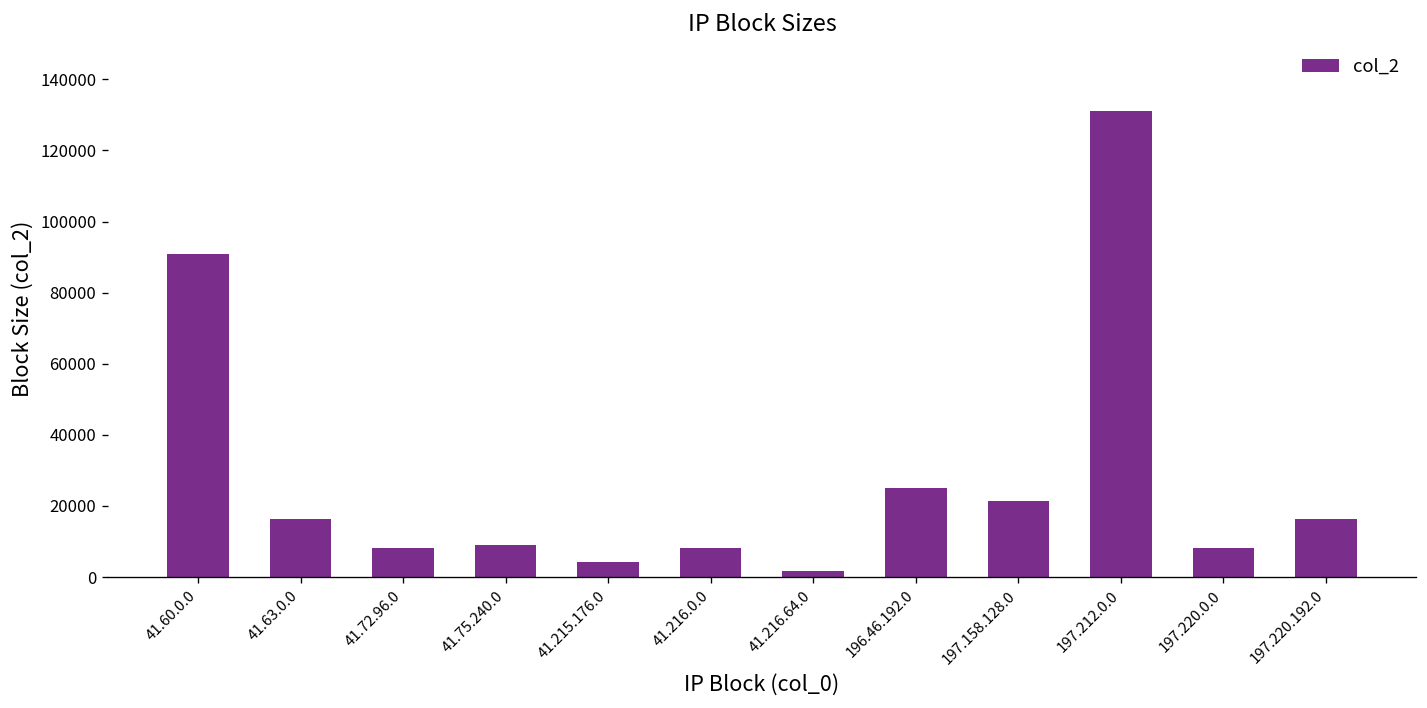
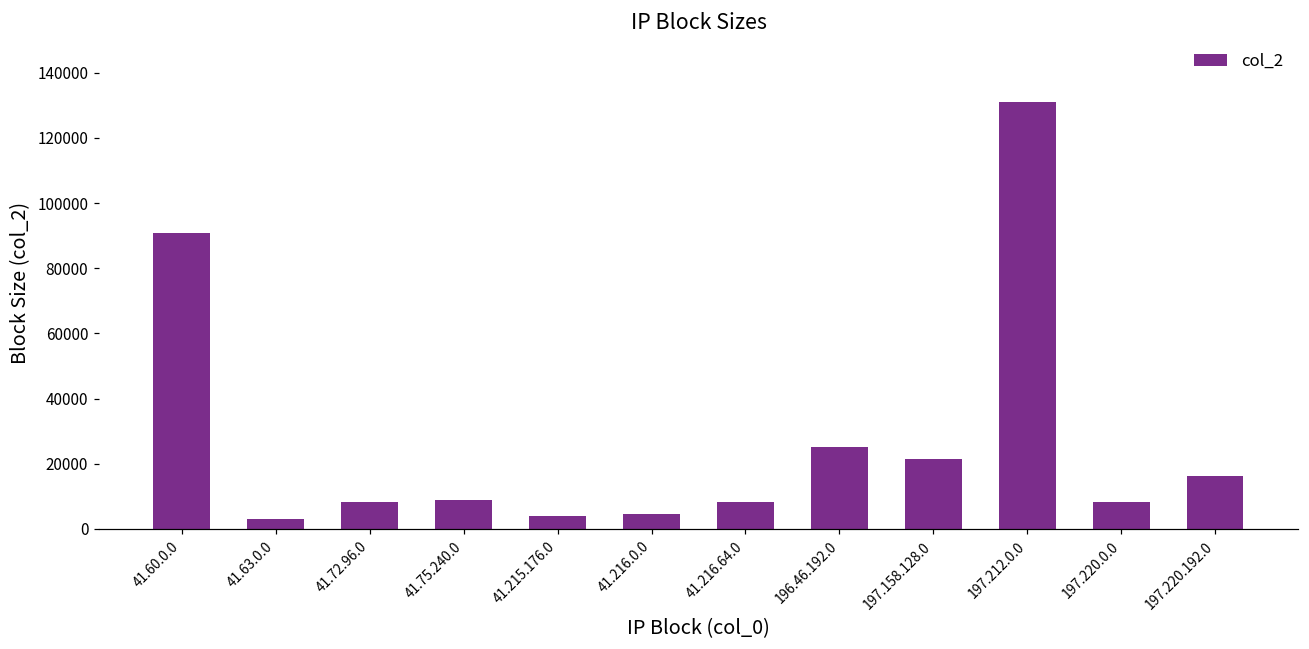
41.63.0.0: 16000 -> 3000
41.216.0.0: 8000 -> 4000
41.216.64.0: 2000 -> 8000
